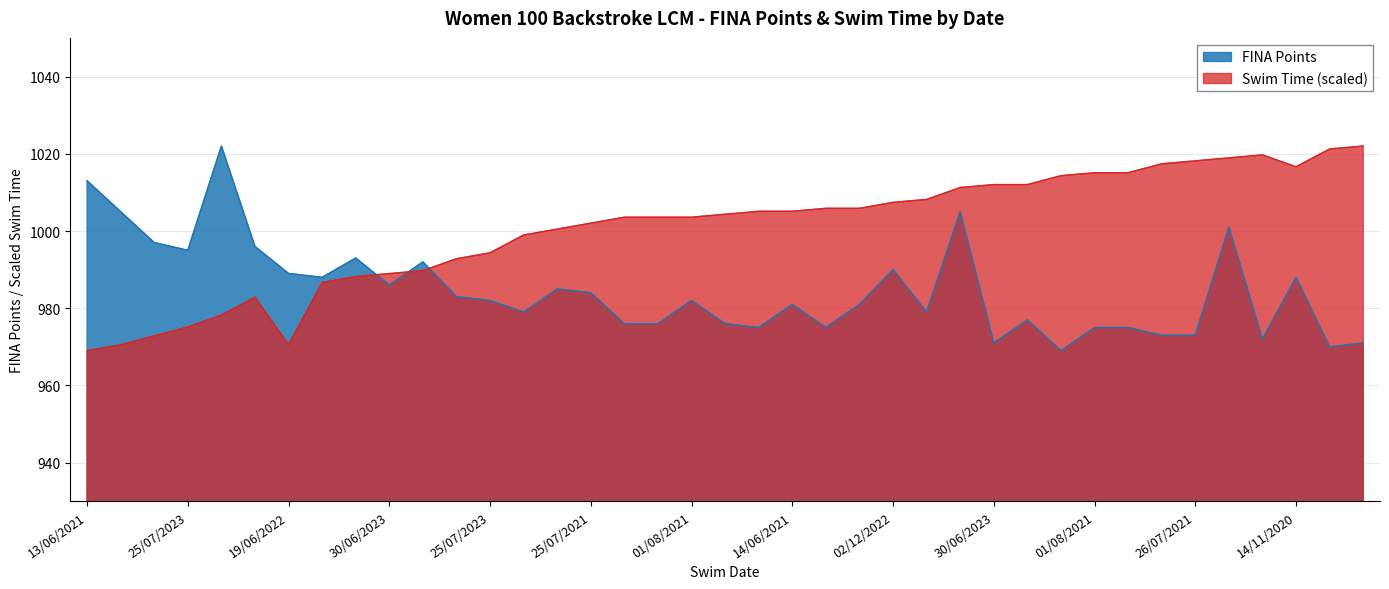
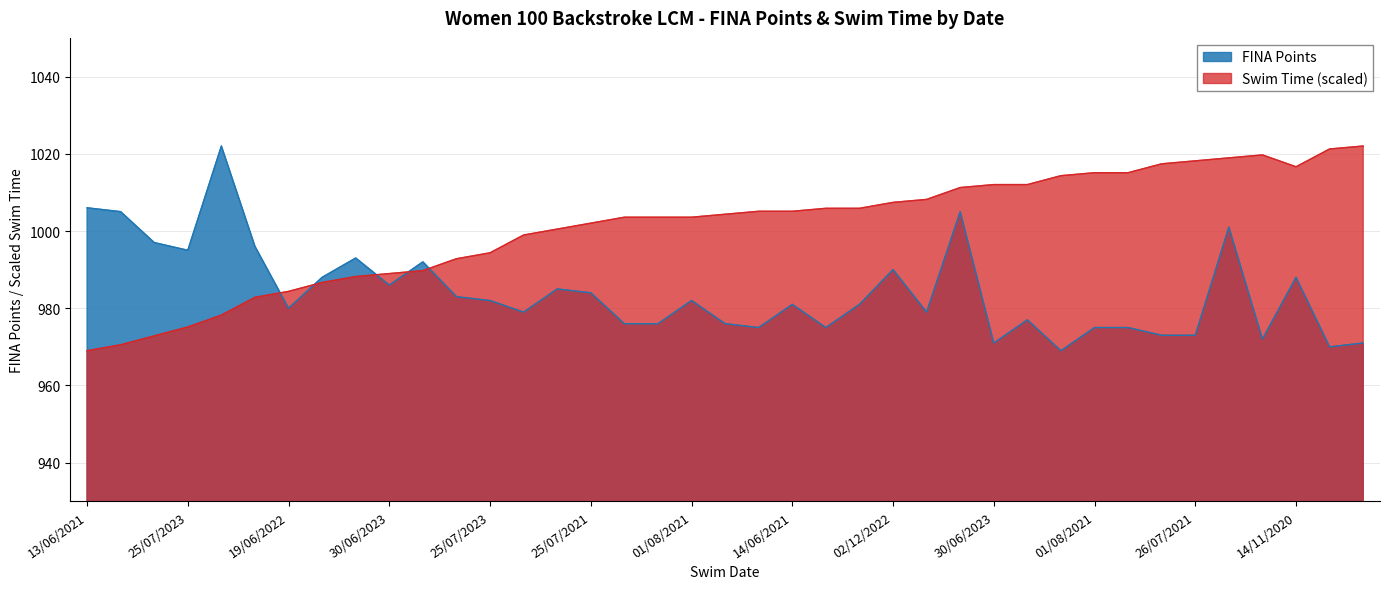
FINA Points, 13/06/2021: 1013 -> 1006
FINA Points, 19/06/2022: 989 -> 980
Swim Time (scaled), 19/06/2022: 971 -> 984
